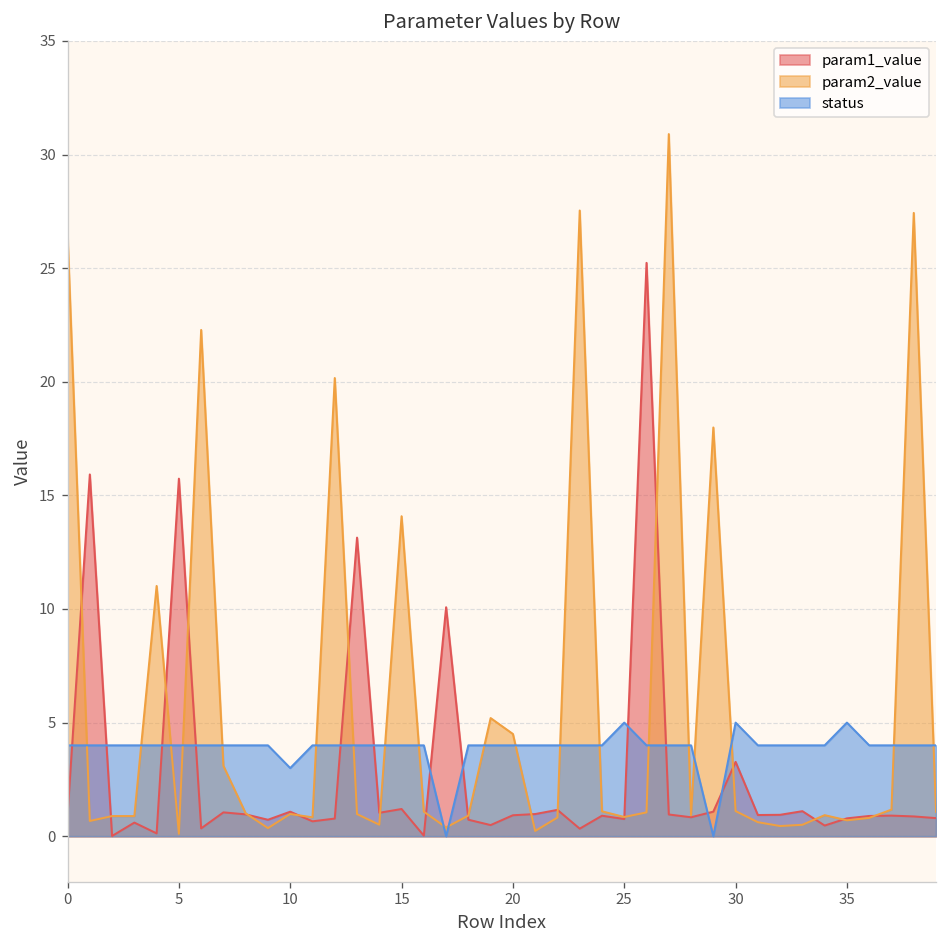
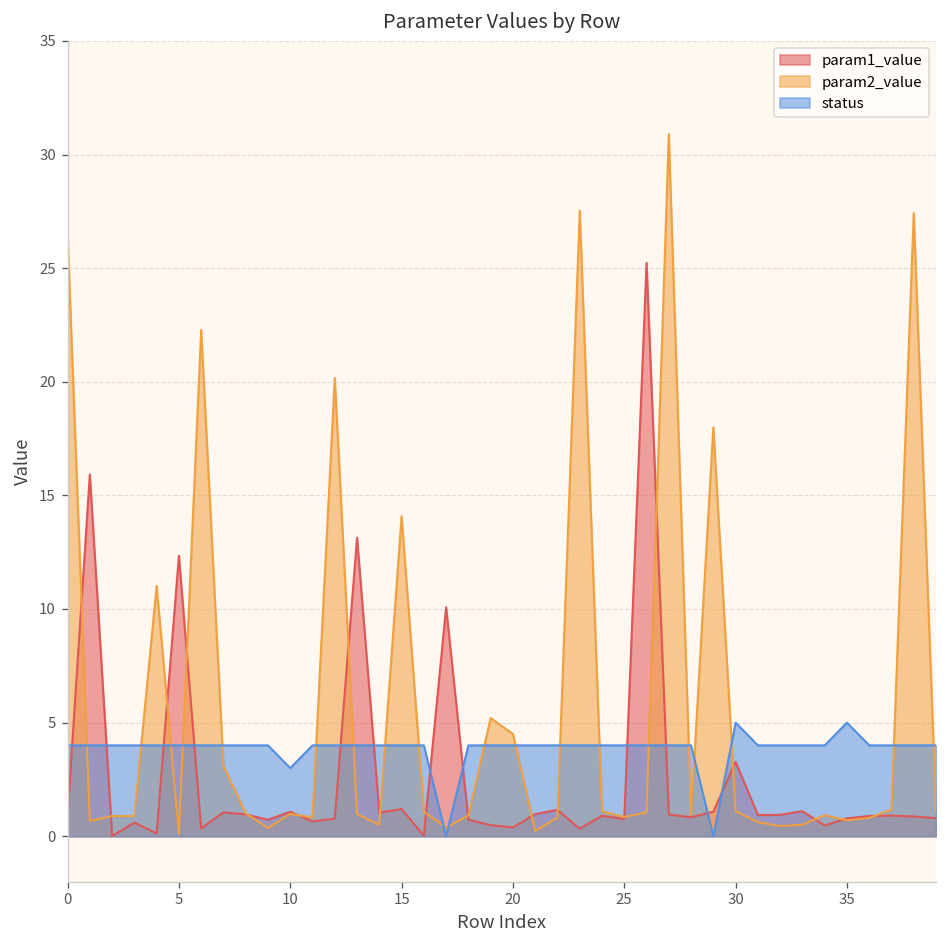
param1_value, 5: 15.7 -> 12.3
param1_value, 20: 0.9 -> 0.4
status, 25: 5 -> 4
